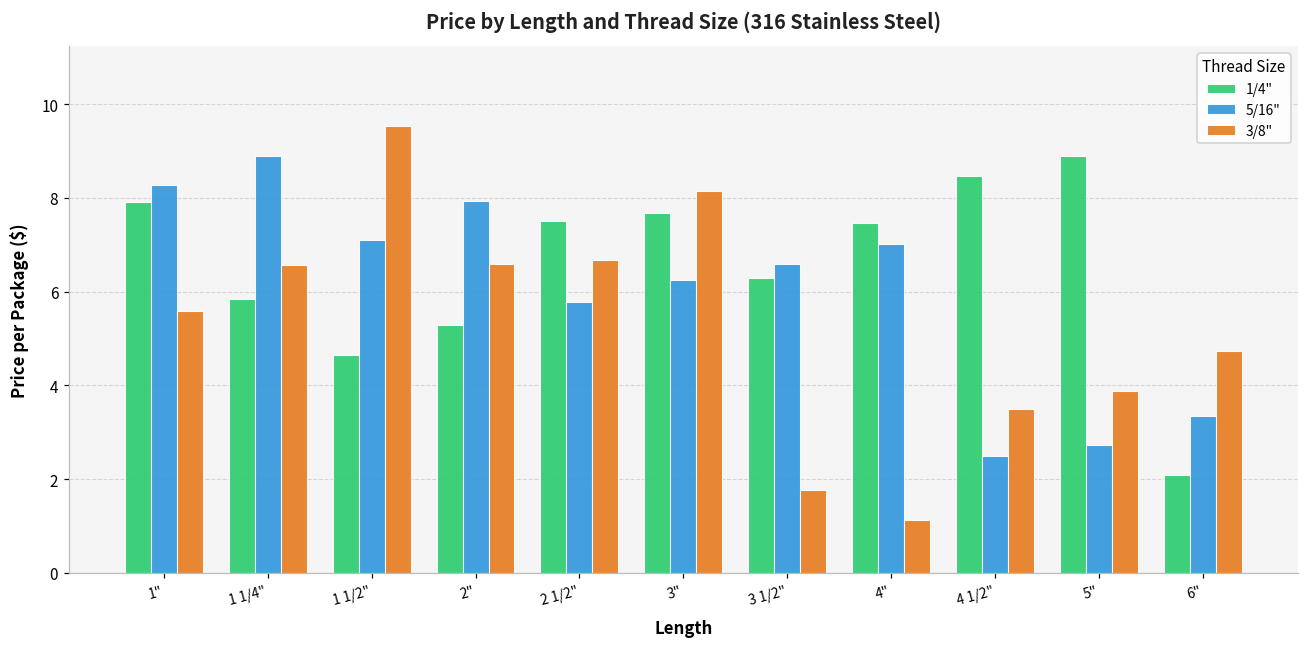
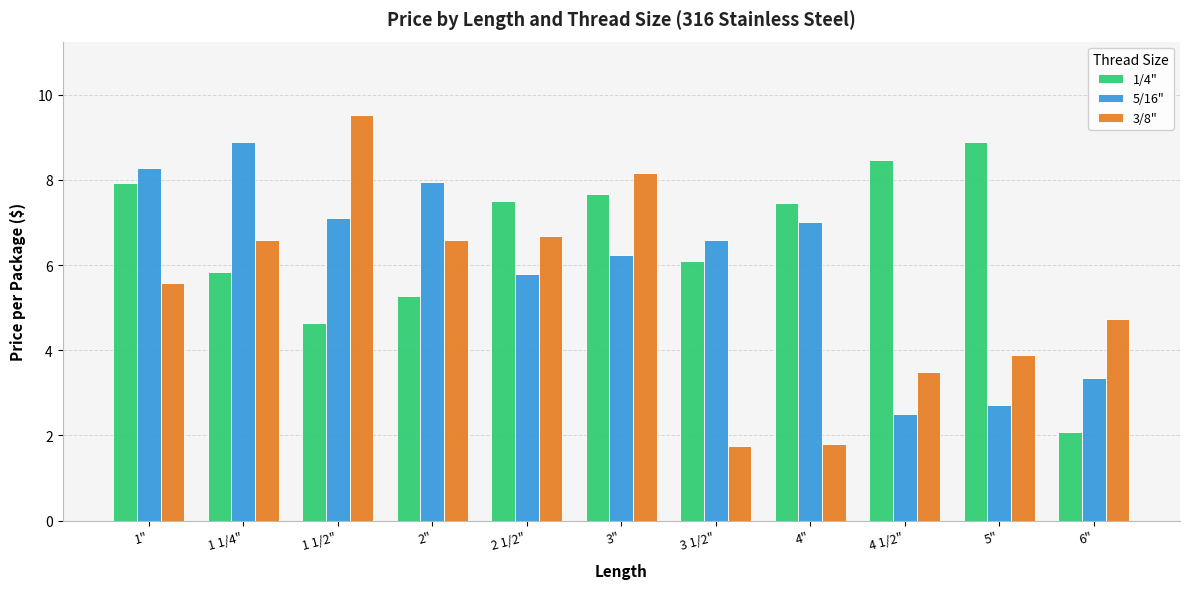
1/4", 3 1/2": 6.3 -> 6.1
3/8", 4": 1.1 -> 1.8
